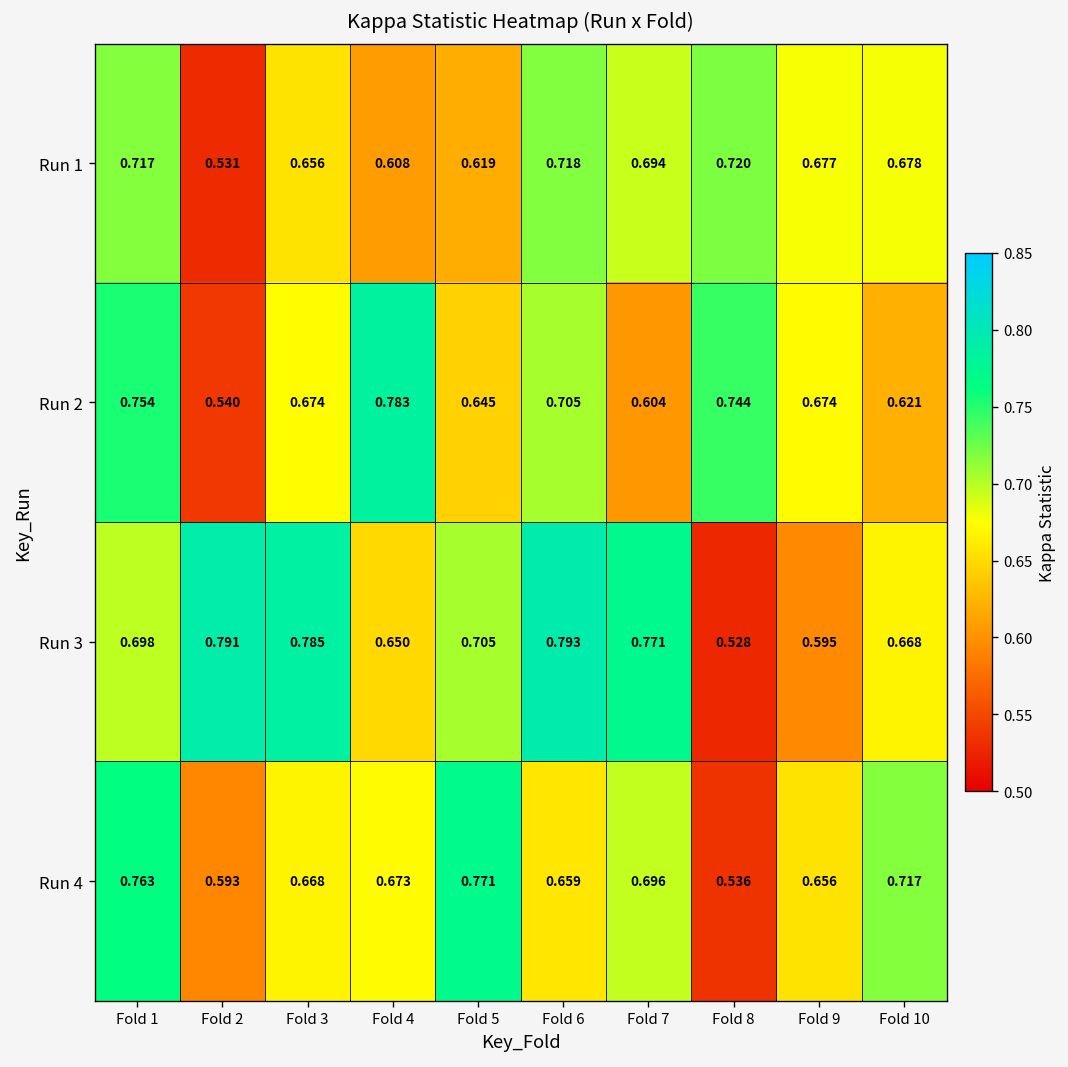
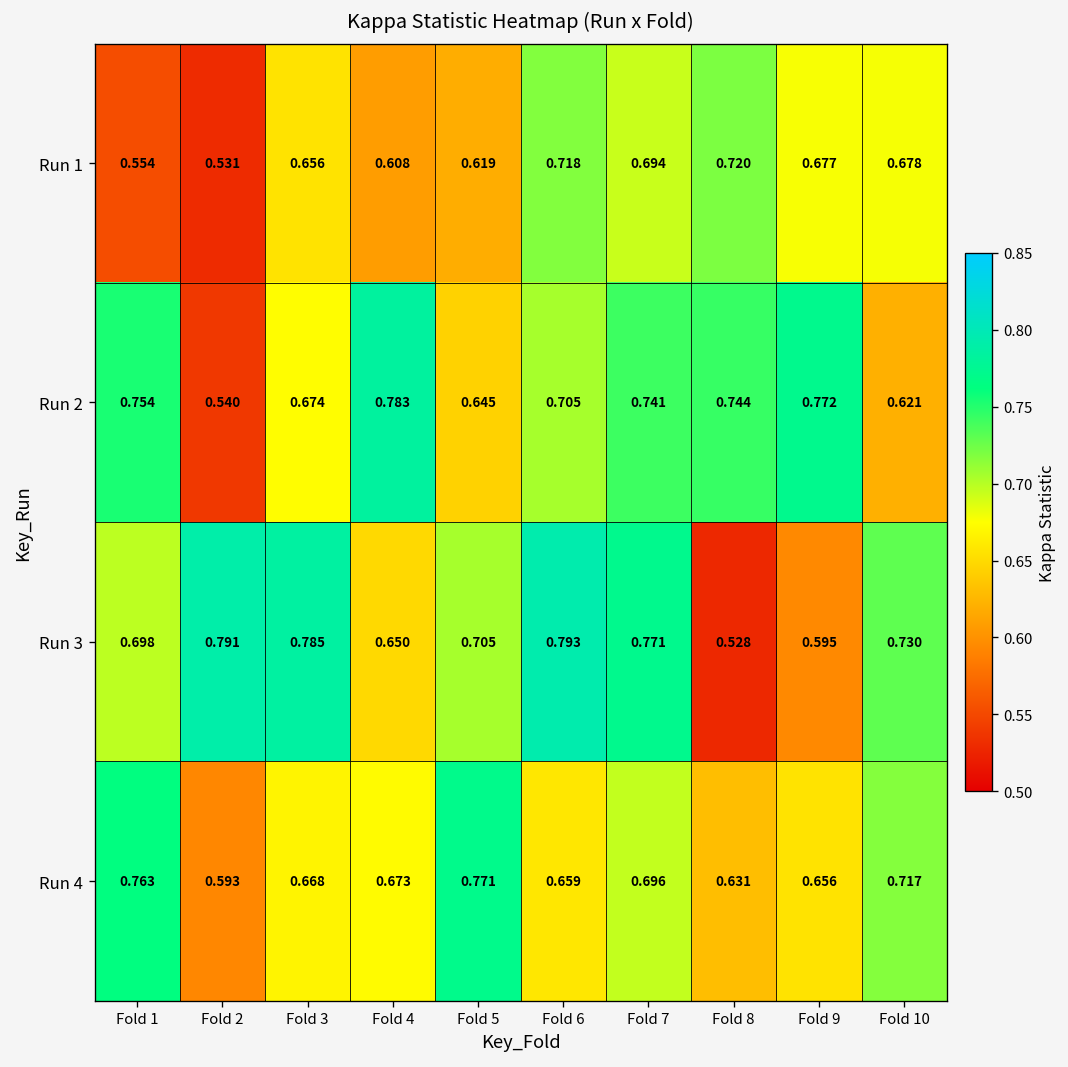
Run 1, Fold 1: 0.717 -> 0.554
Run 2, Fold 7: 0.604 -> 0.741
Run 2, Fold 9: 0.674 -> 0.772
Run 3, Fold 10: 0.668 -> 0.730
Run 4, Fold 8: 0.536 -> 0.631
